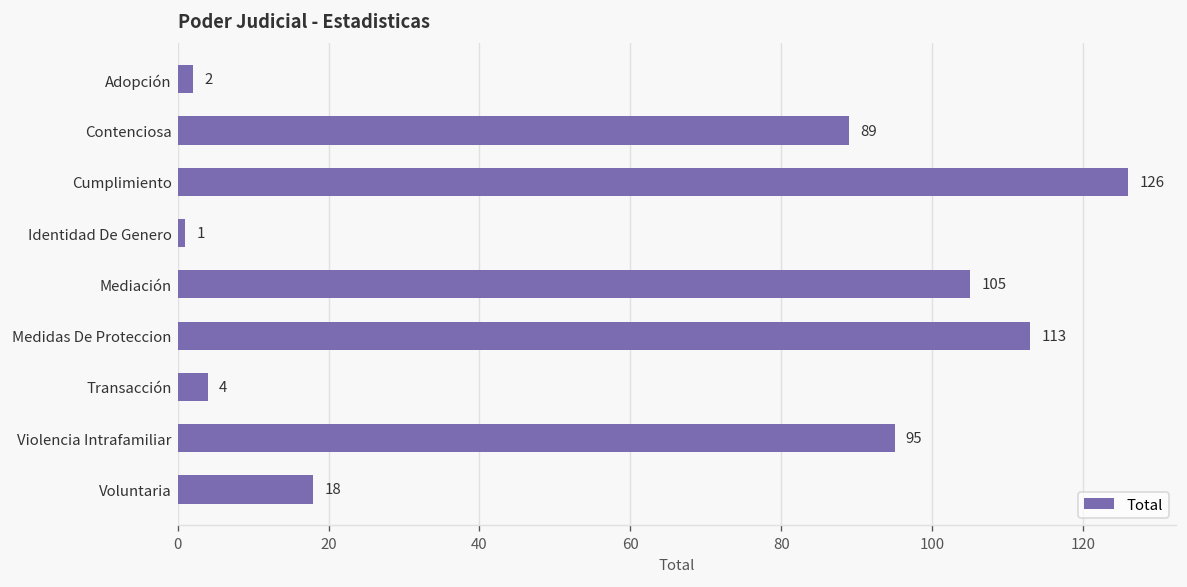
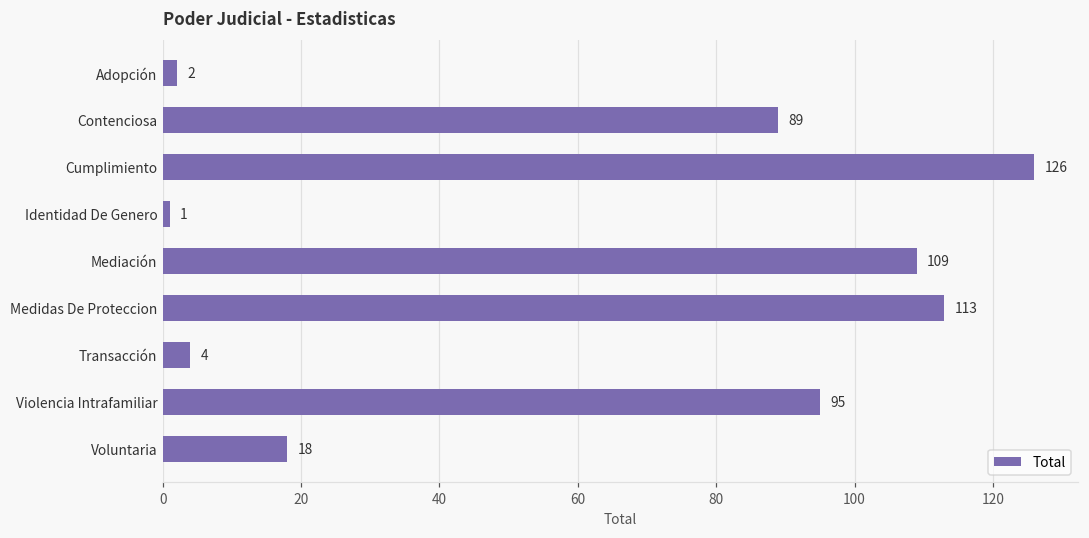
Mediación: 105 -> 109
